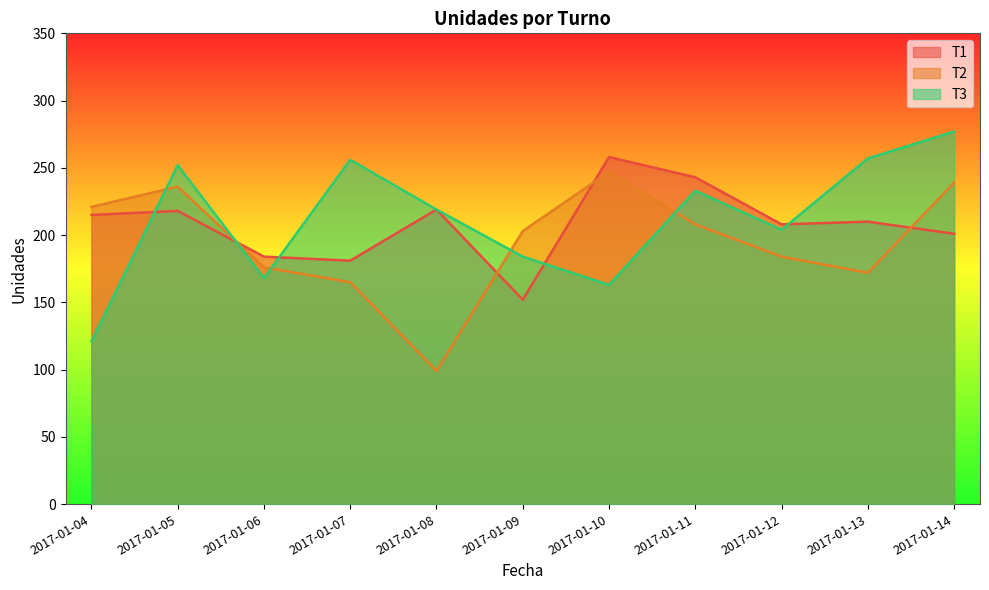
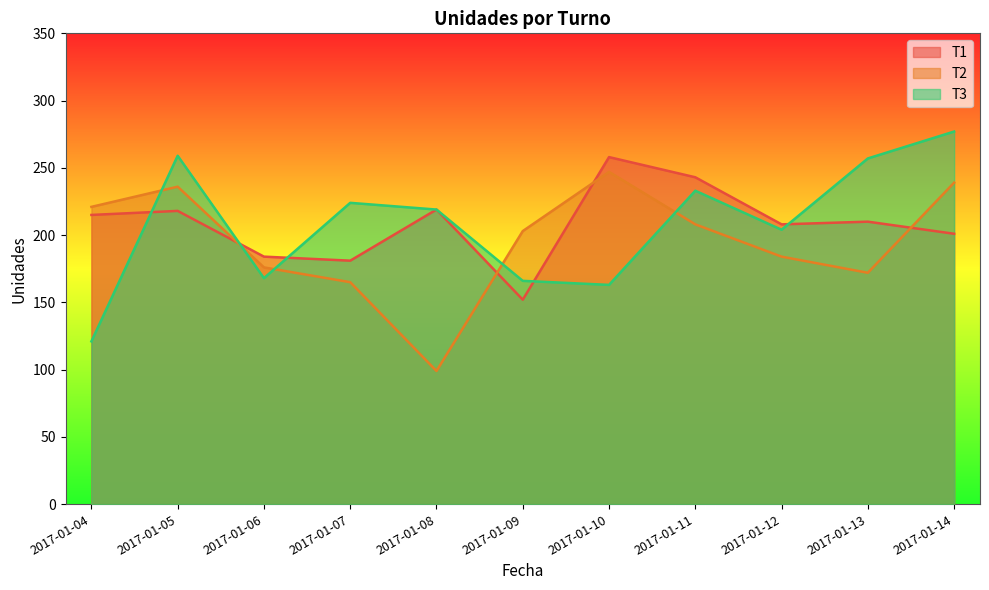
T3, 2017-01-05: 252 -> 259
T3, 2017-01-07: 256 -> 224
T3, 2017-01-09: 184 -> 166
